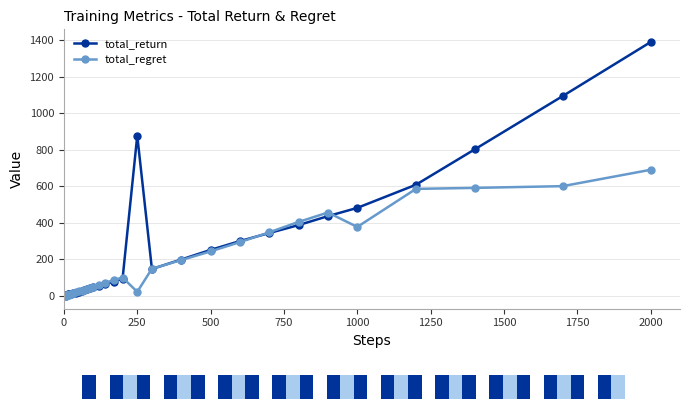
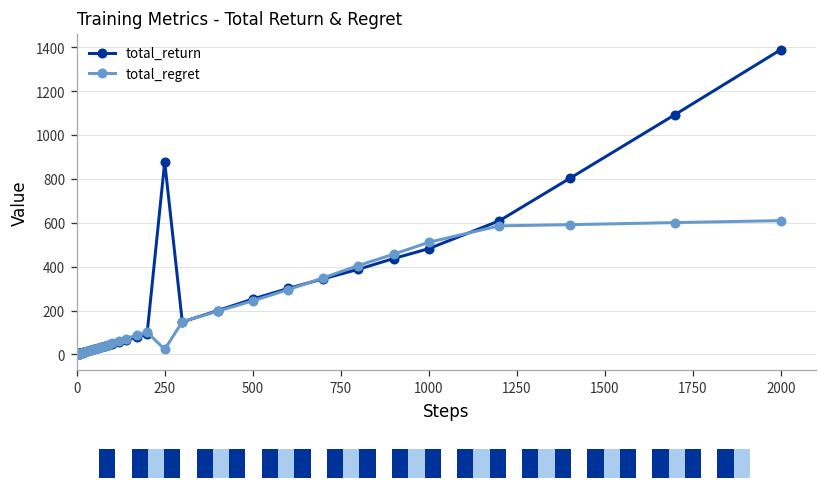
total_regret, 1000: 380 -> 510
total_regret, 2000: 690 -> 610
